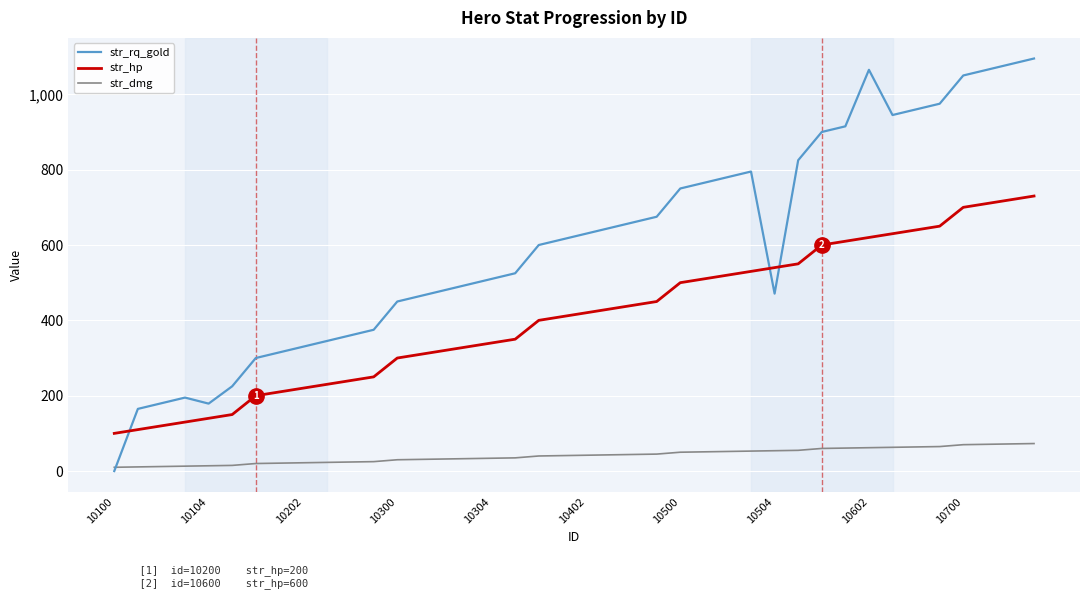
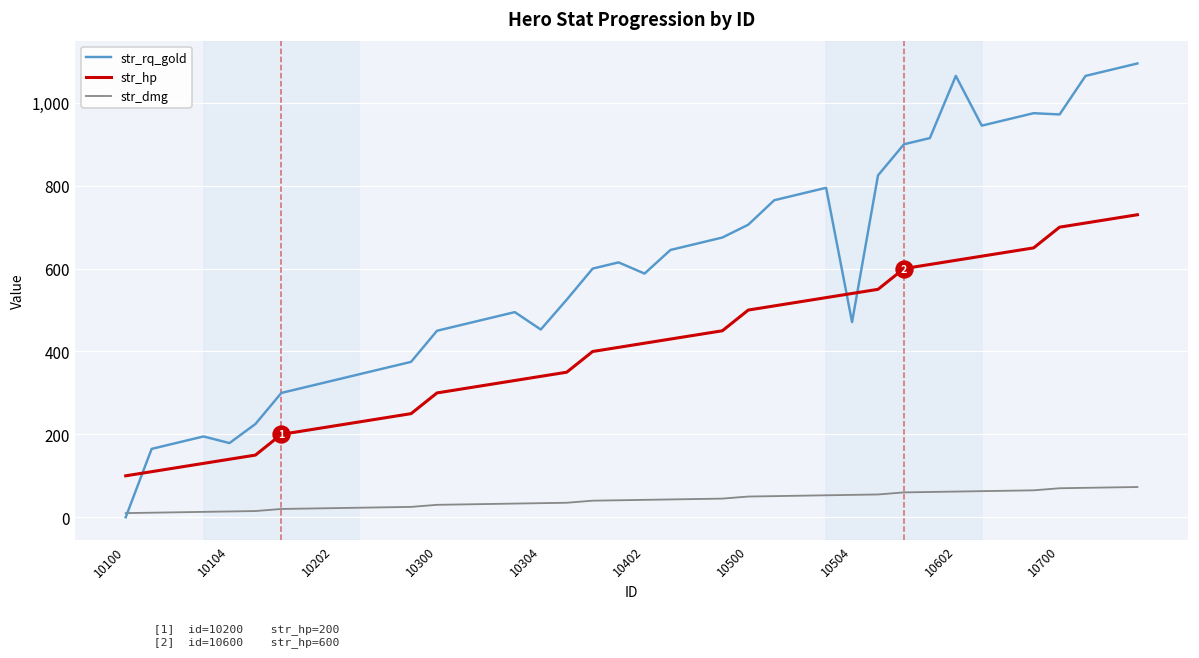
str_rq_gold, 10304: 510 -> 450
str_rq_gold, 10402: 630 -> 590
str_rq_gold, 10500: 750 -> 710
str_rq_gold, 10700: 1,050 -> 970
